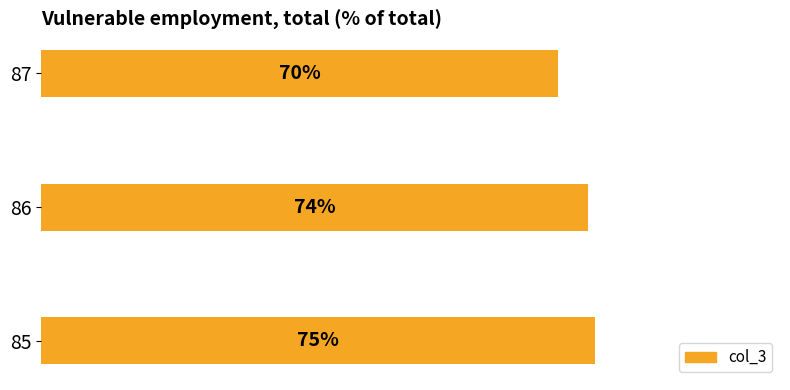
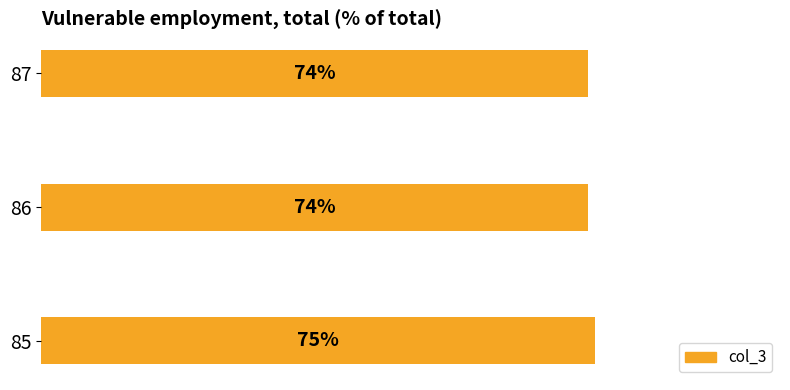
87: 70% -> 74%
